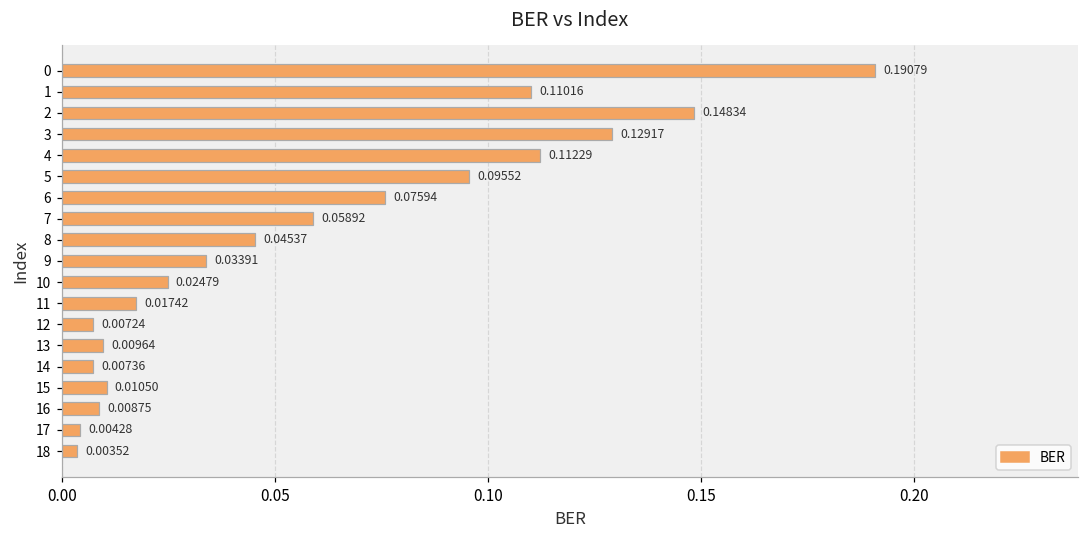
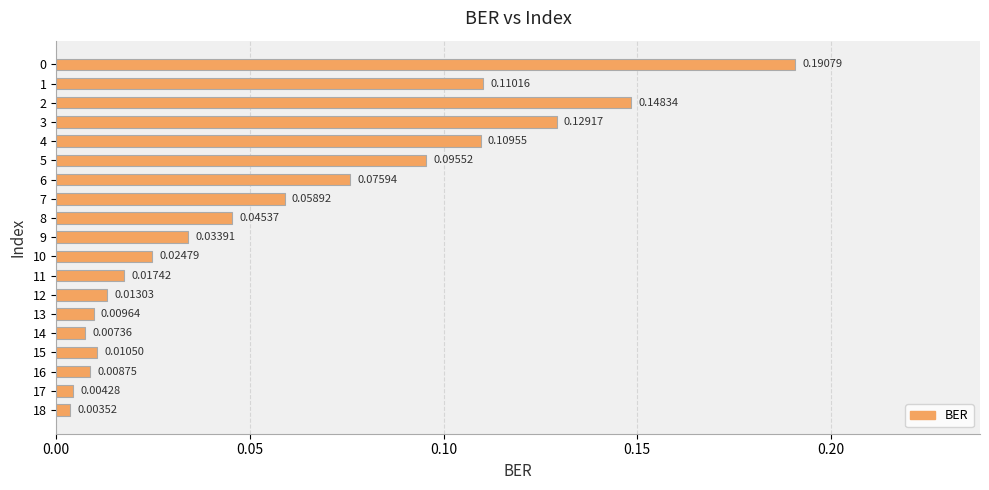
4: 0.11229 -> 0.10955
12: 0.00724 -> 0.01303
